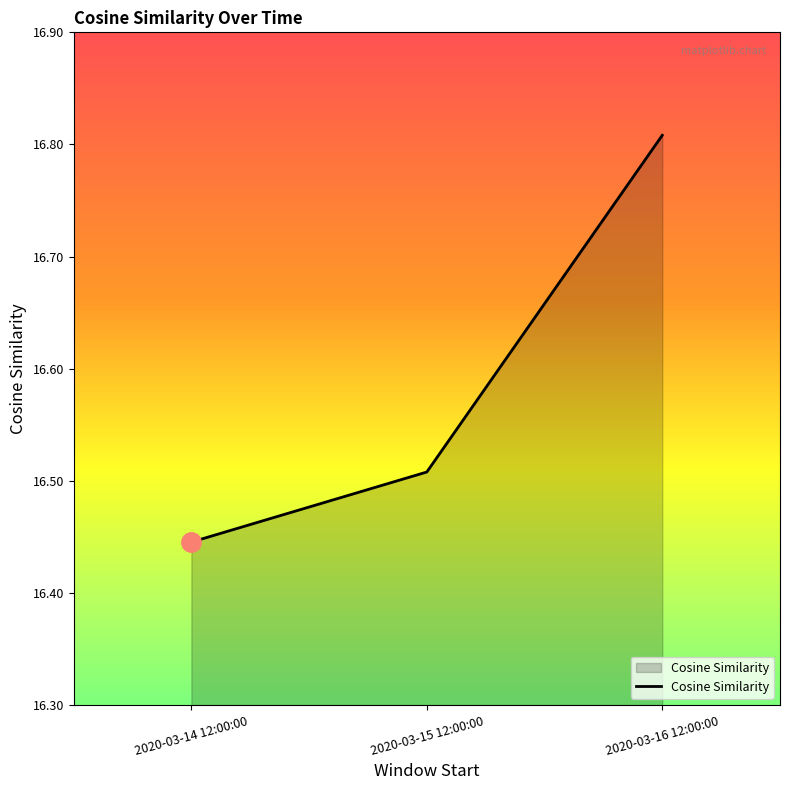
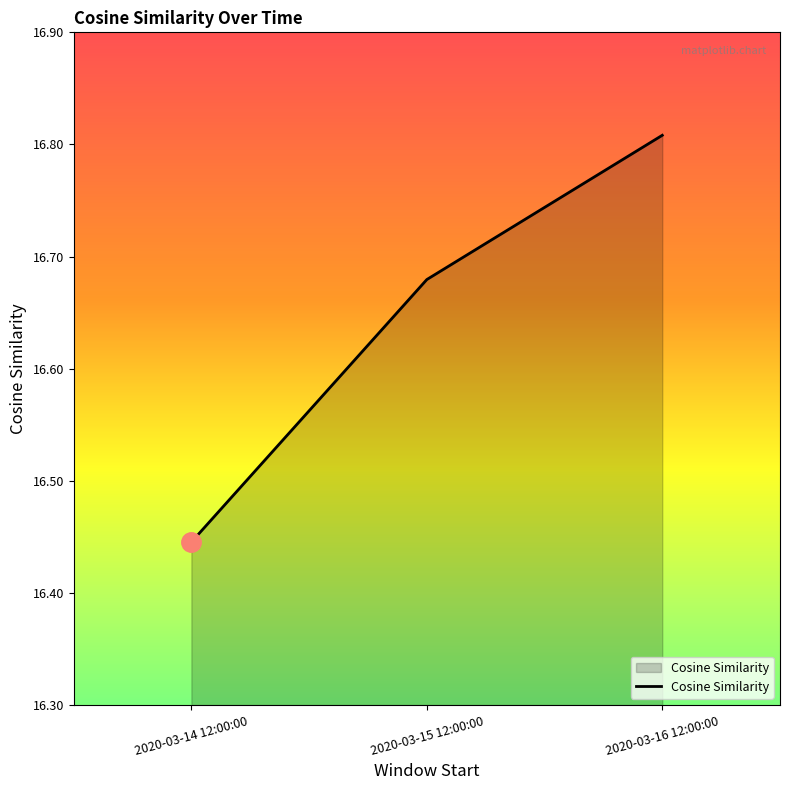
Cosine Similarity, 2020-03-15 12:00:00: 16.508 -> 16.680
